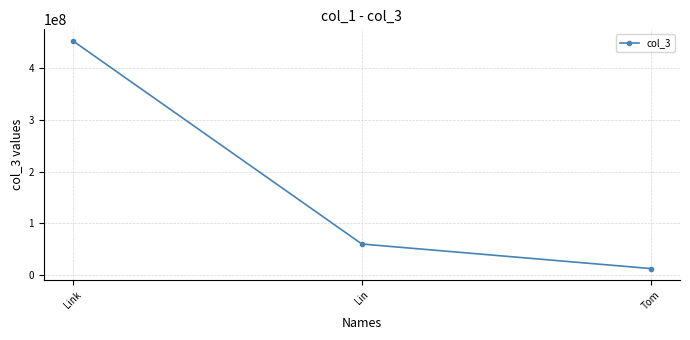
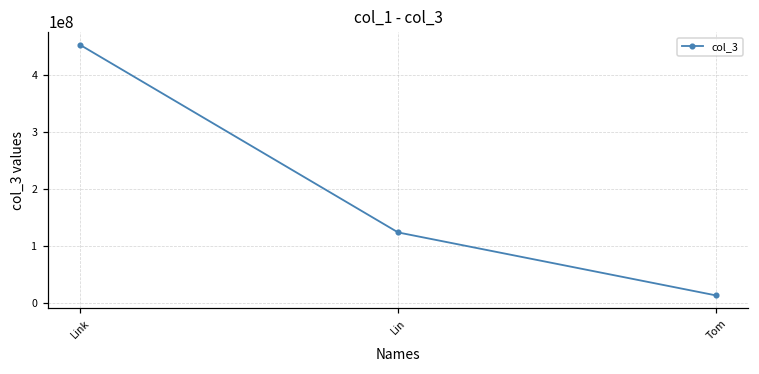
Lin: 60000000 -> 120000000
